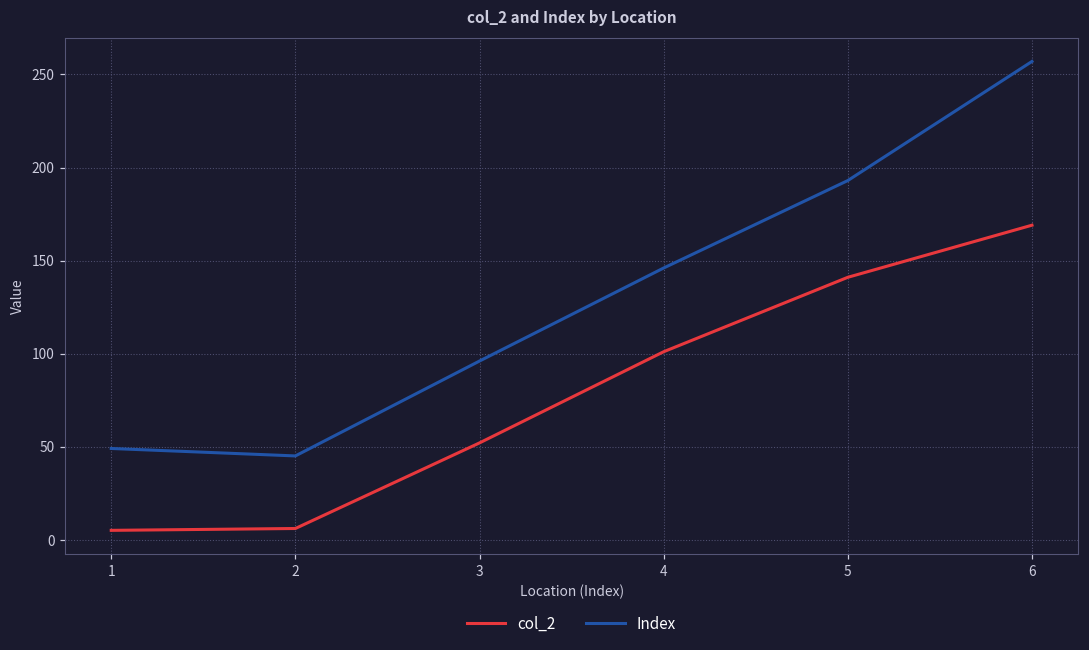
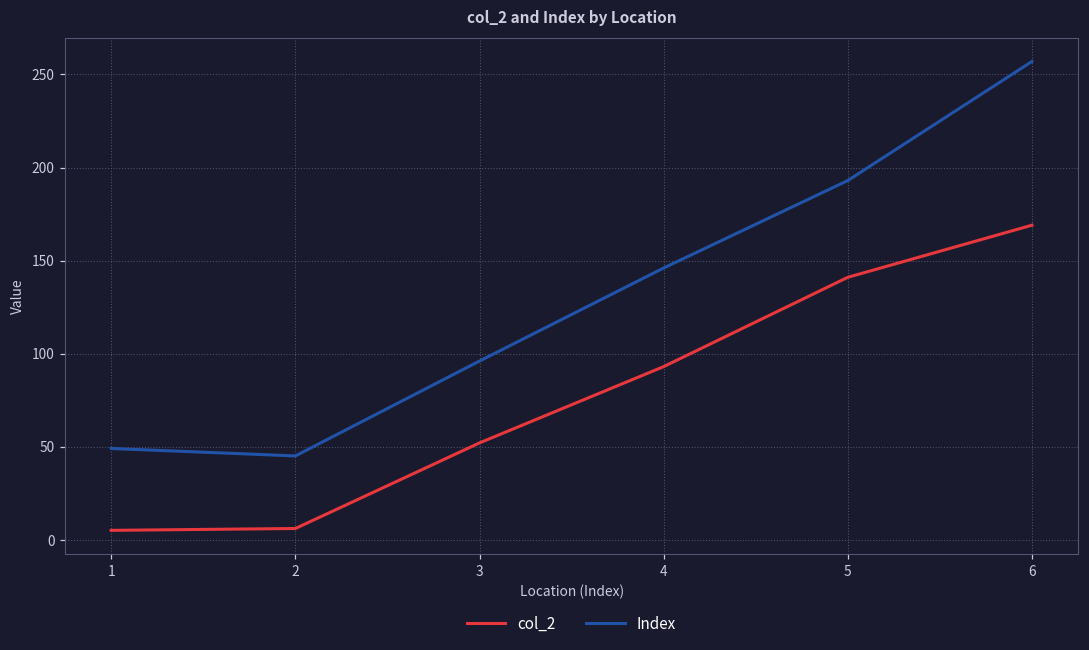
col_2, 4: 101 -> 93
